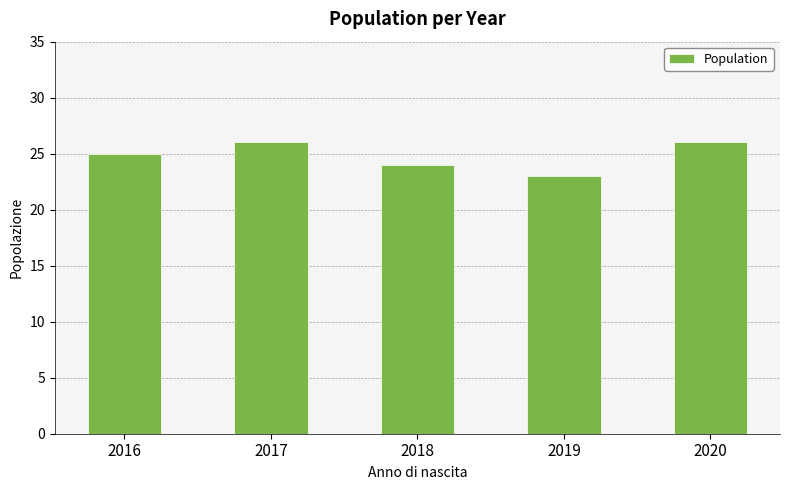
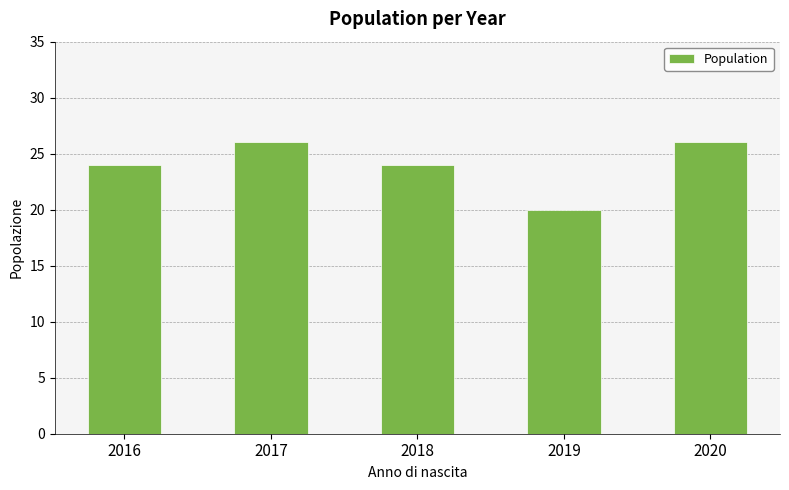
2016: 25 -> 24
2019: 23 -> 20
